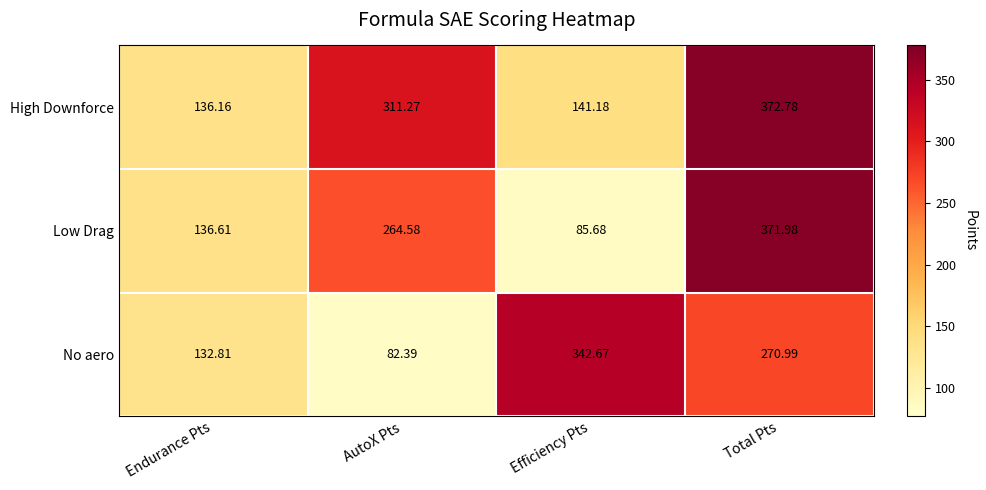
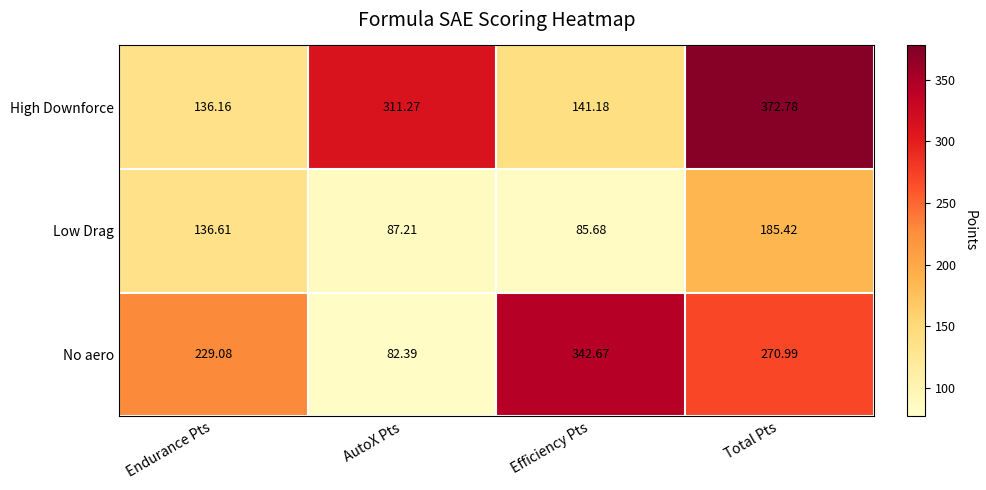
Low Drag, AutoX Pts: 264.58 -> 87.21
Low Drag, Total Pts: 371.98 -> 185.42
No aero, Endurance Pts: 132.81 -> 229.08
